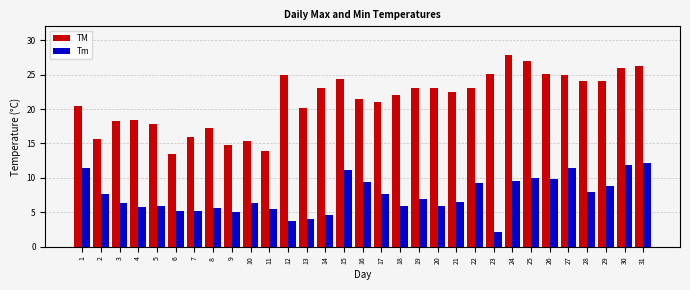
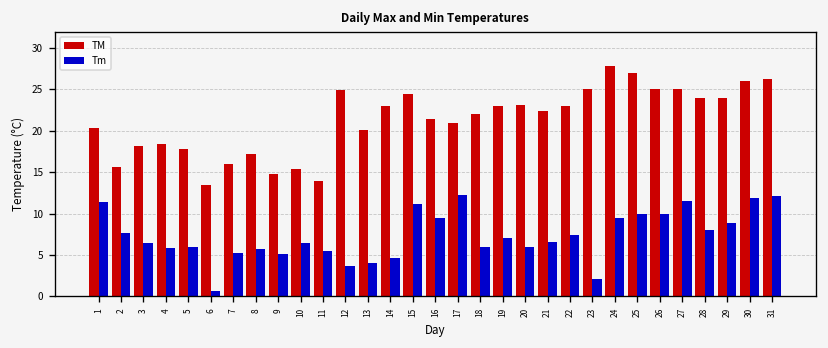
Tm, 6: 5 -> 1
Tm, 17: 8 -> 12
Tm, 22: 9 -> 7
